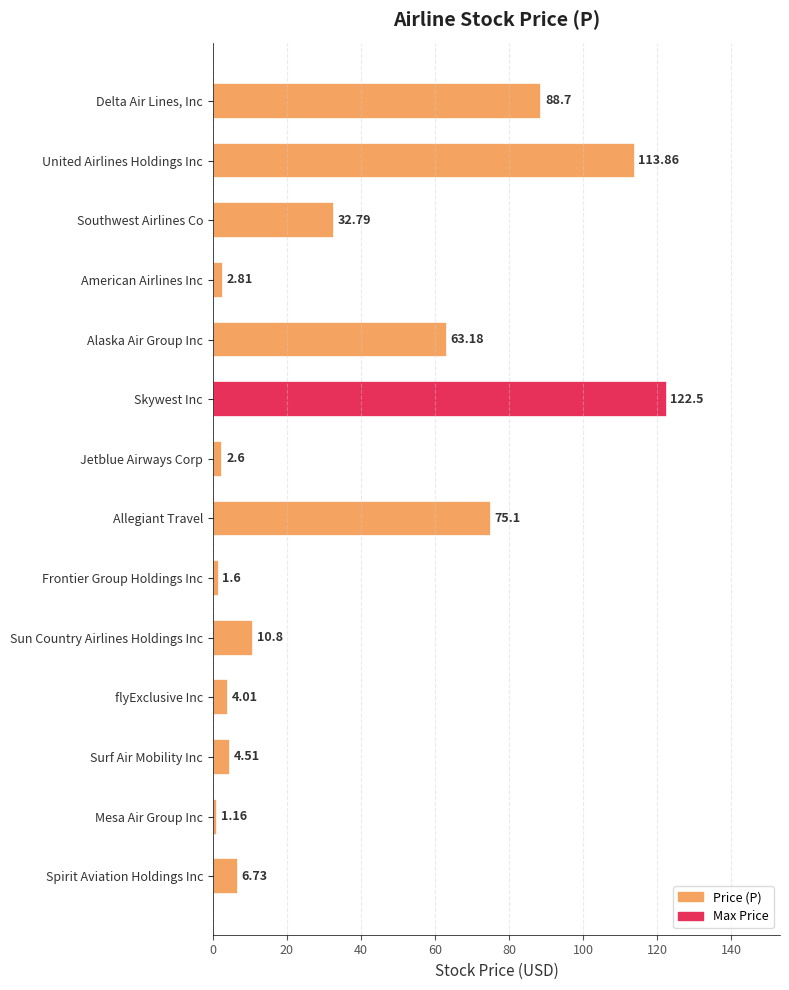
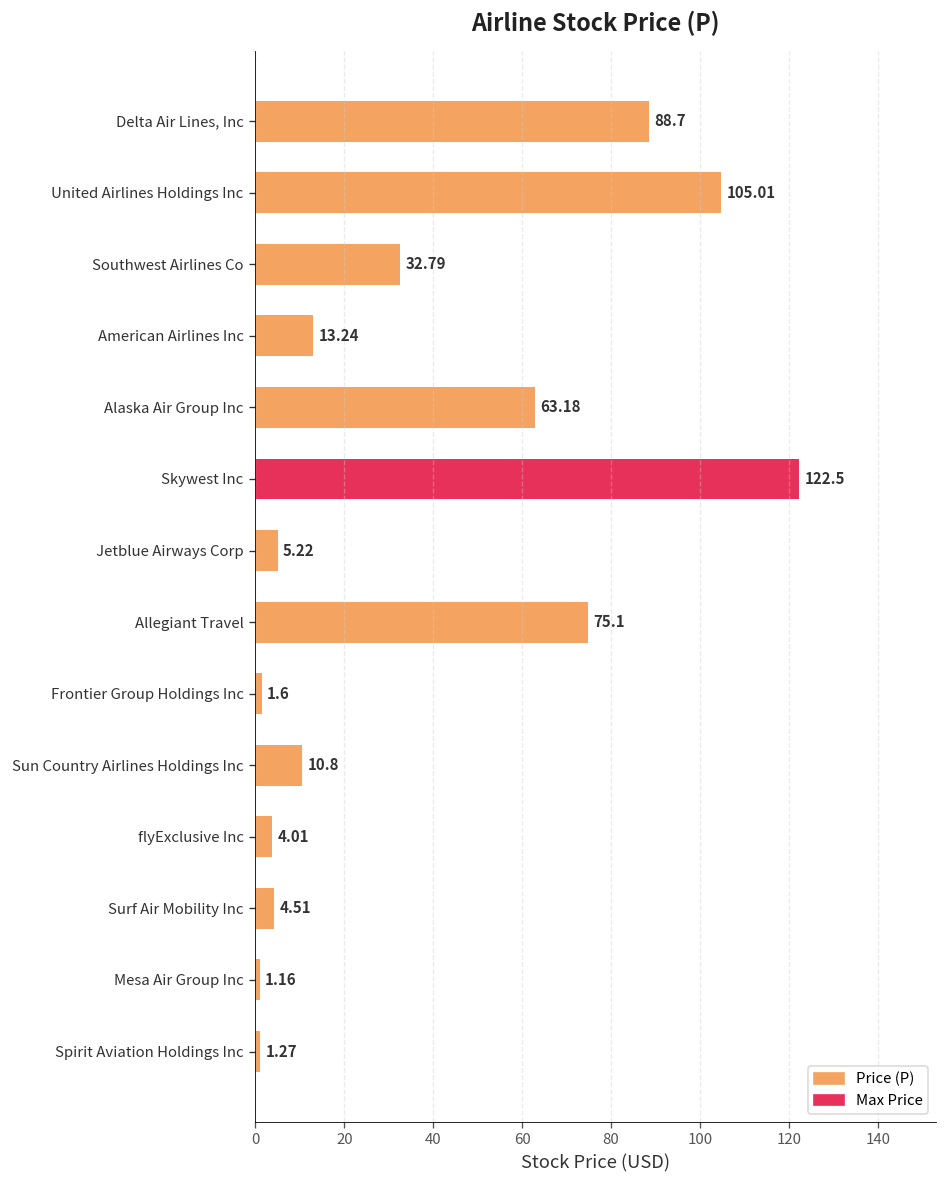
United Airlines Holdings Inc: 113.86 -> 105.01
American Airlines Inc: 2.81 -> 13.24
Jetblue Airways Corp: 2.6 -> 5.22
Spirit Aviation Holdings Inc: 6.73 -> 1.27
